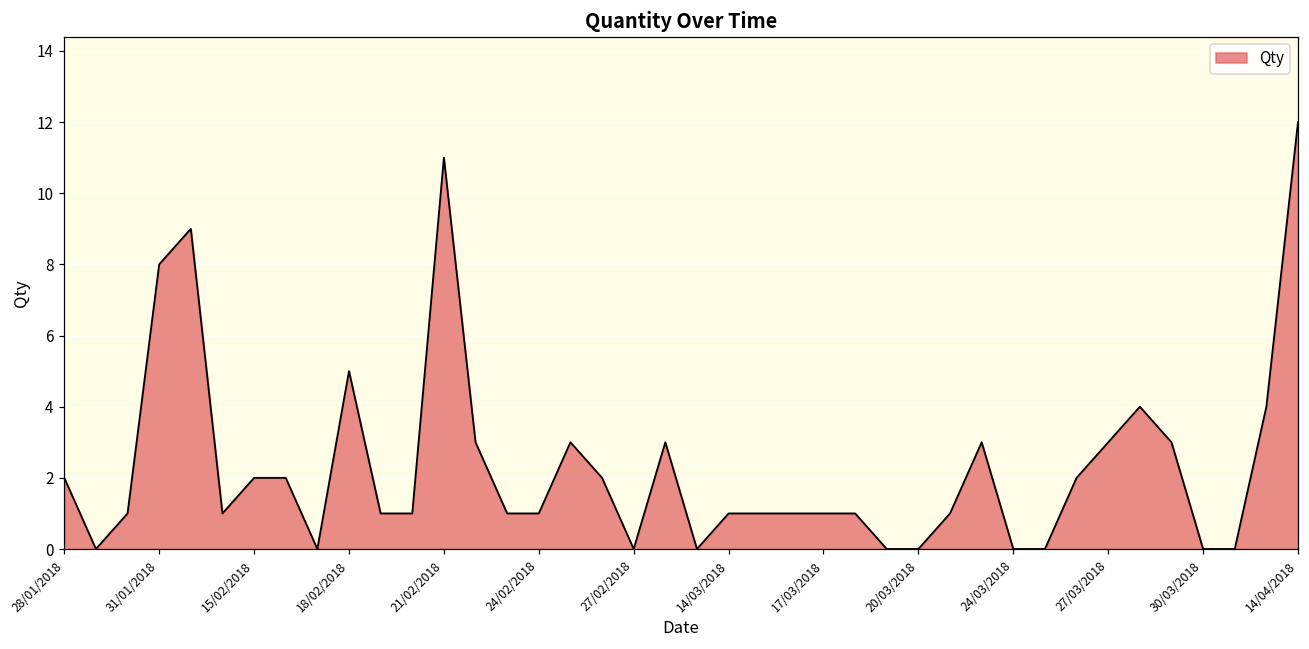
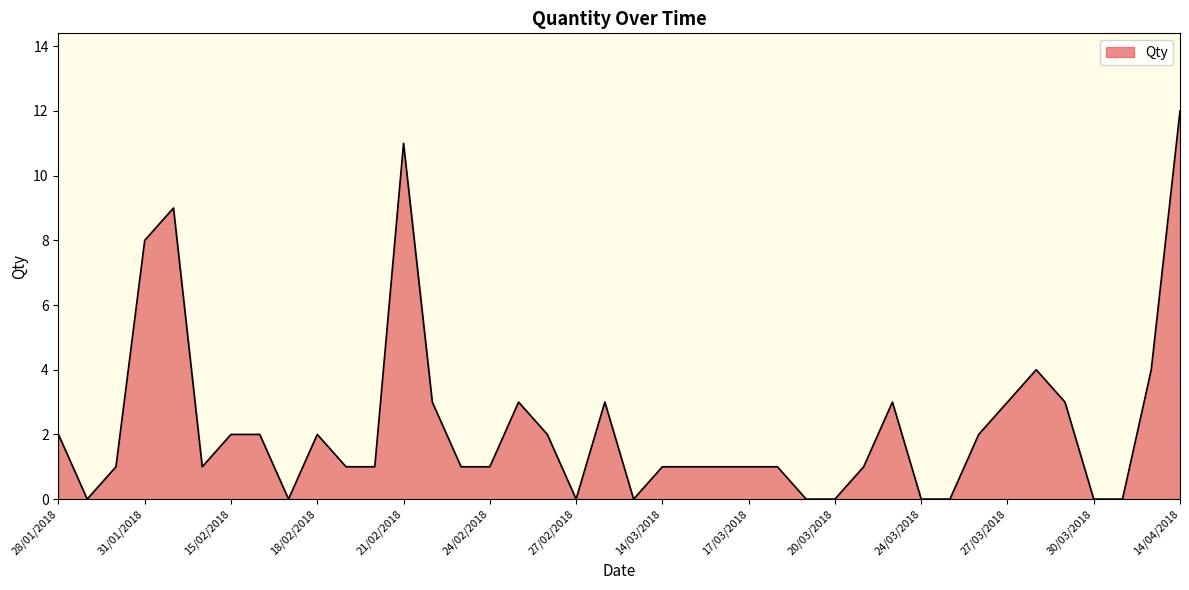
18/02/2018: 5 -> 2
